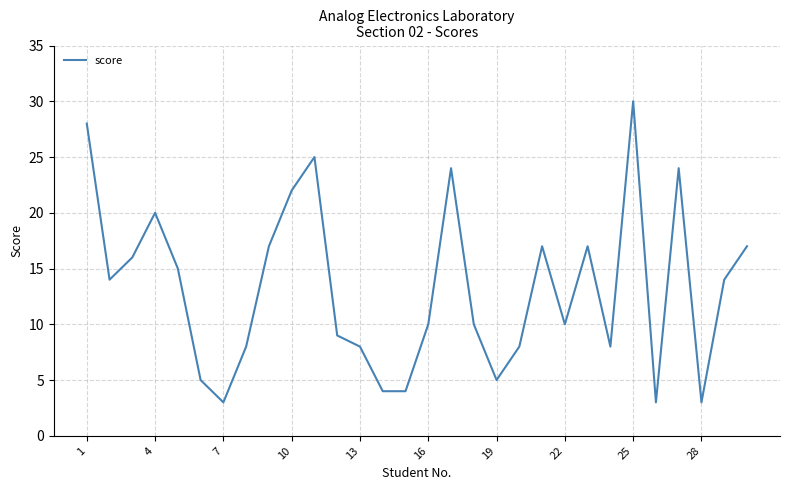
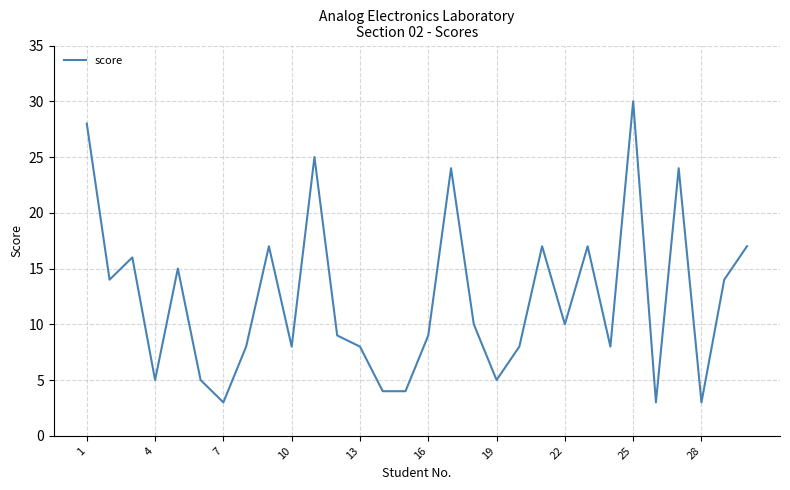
4: 20 -> 5
10: 22 -> 8
16: 10 -> 9
